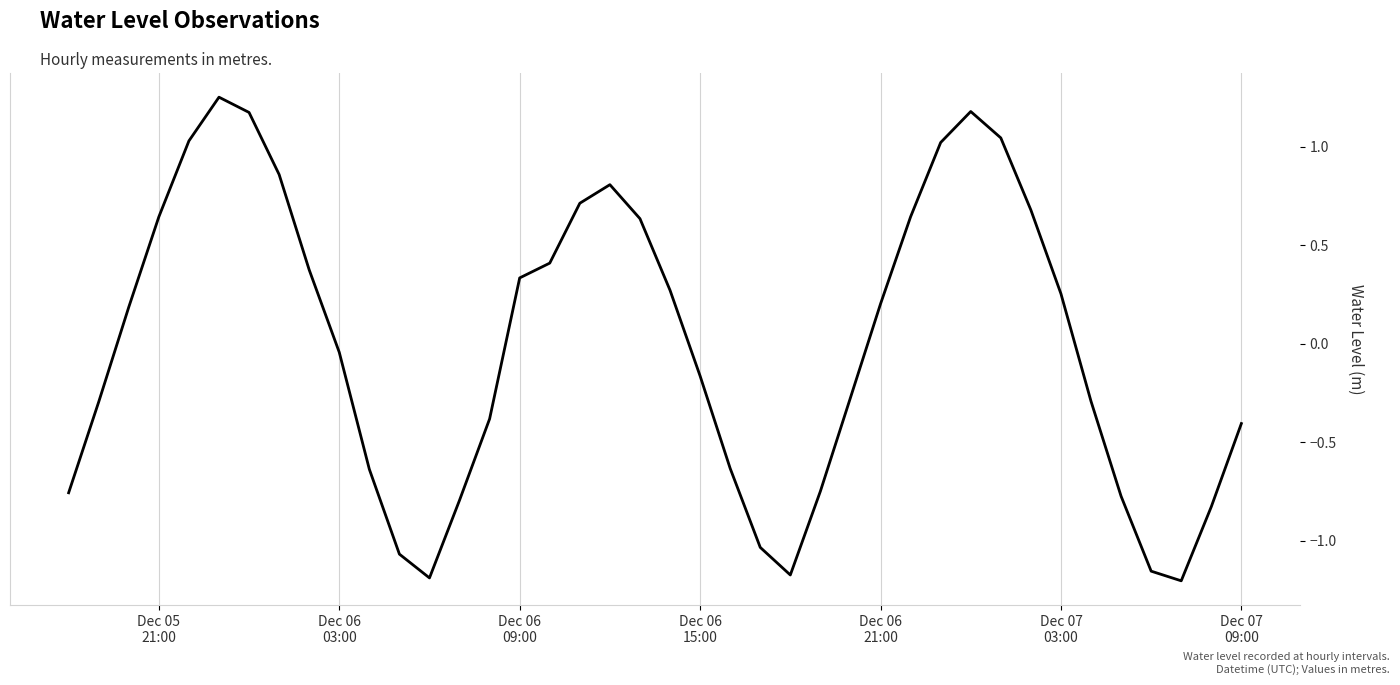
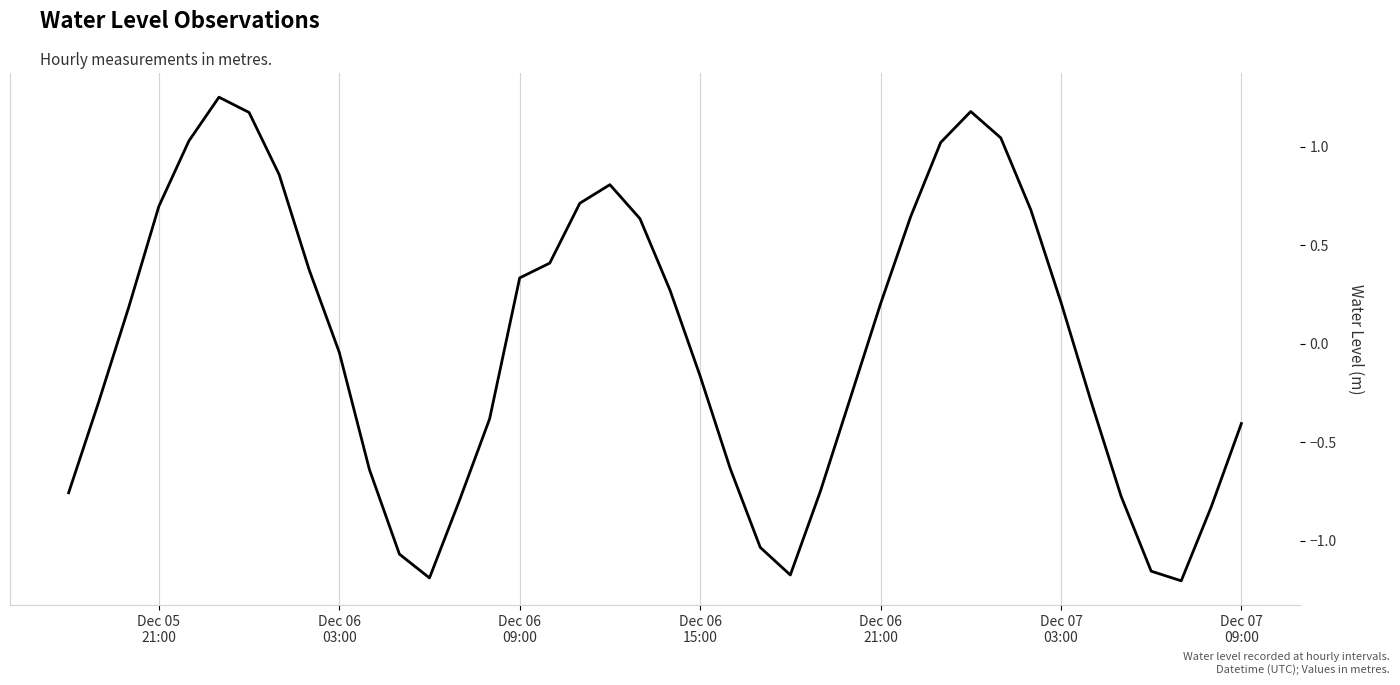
Dec 05 21:00: 0.64 -> 0.70
Dec 07 03:00: 0.25 -> 0.21
